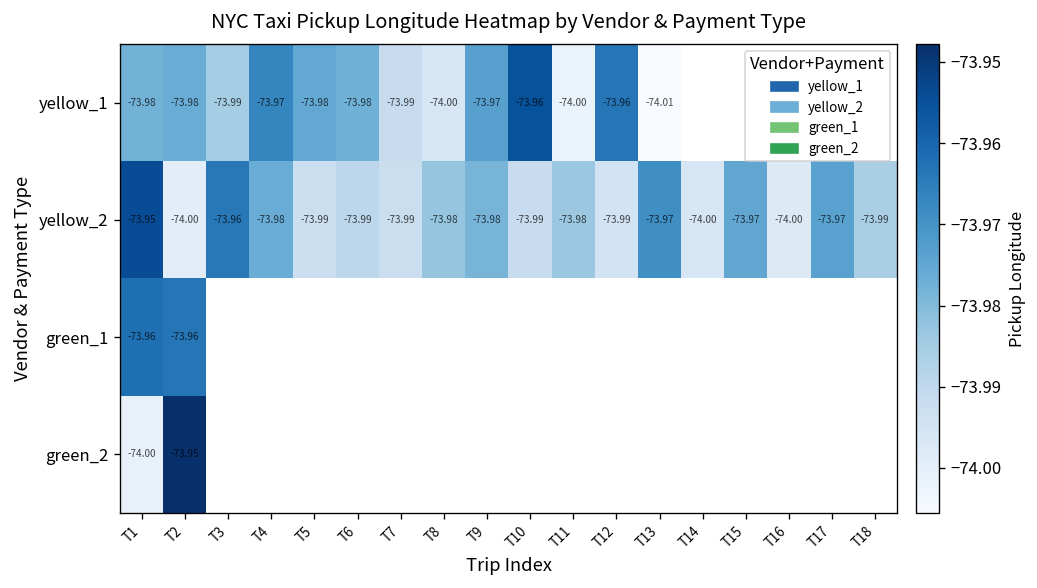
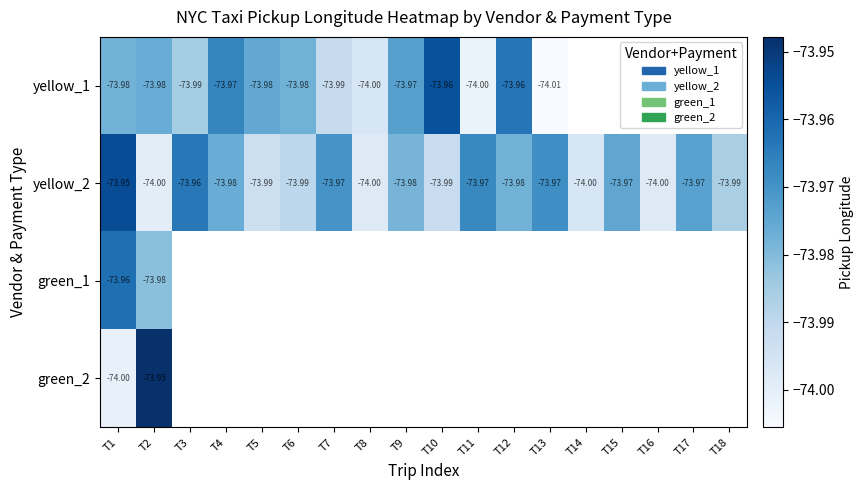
yellow_2, T7: -73.99 -> -73.97
yellow_2, T8: -73.98 -> -74.00
yellow_2, T11: -73.98 -> -73.97
yellow_2, T12: -73.99 -> -73.98
green_1, T2: -73.96 -> -73.98
